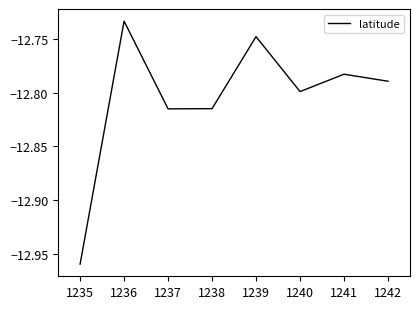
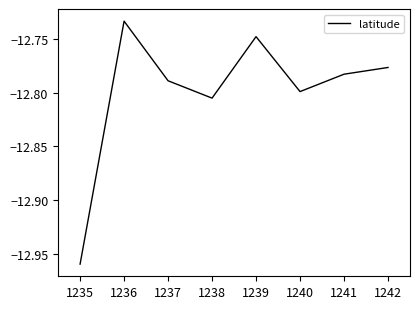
1237: -12.815 -> -12.789
1238: -12.815 -> -12.805
1242: -12.790 -> -12.777
